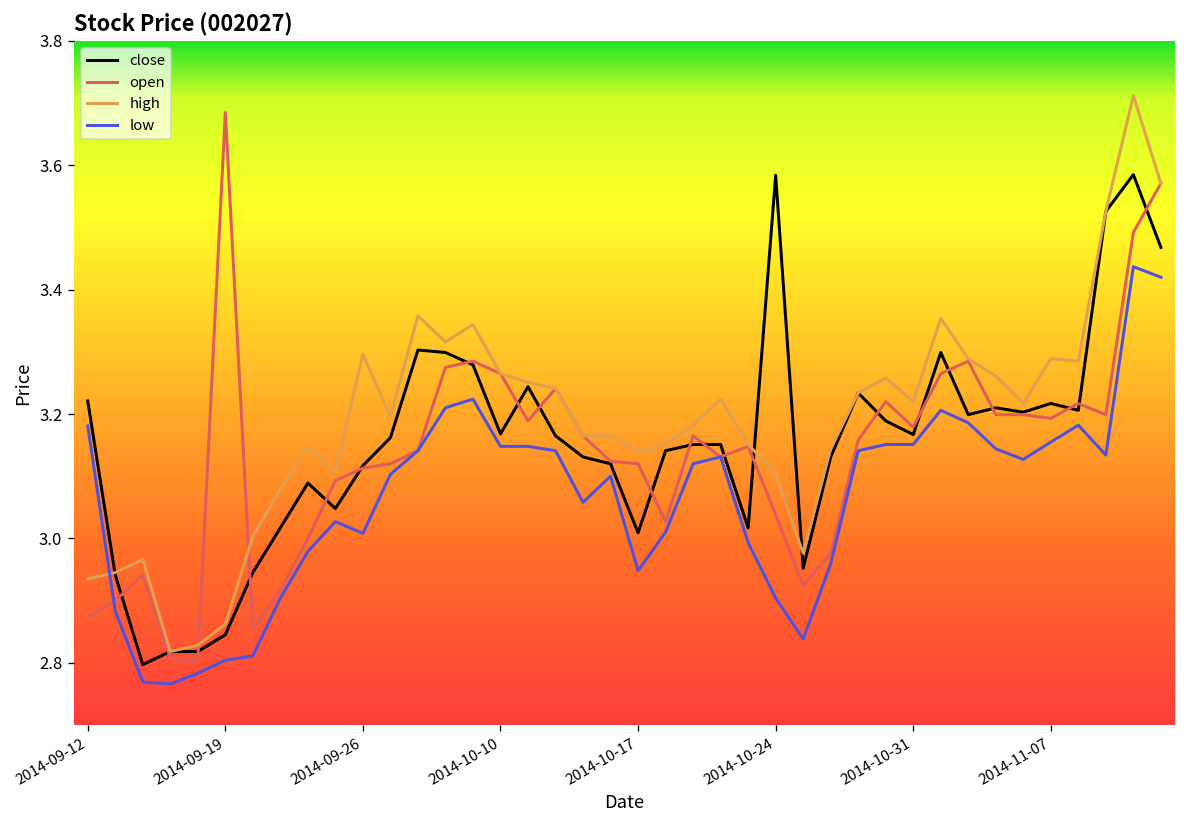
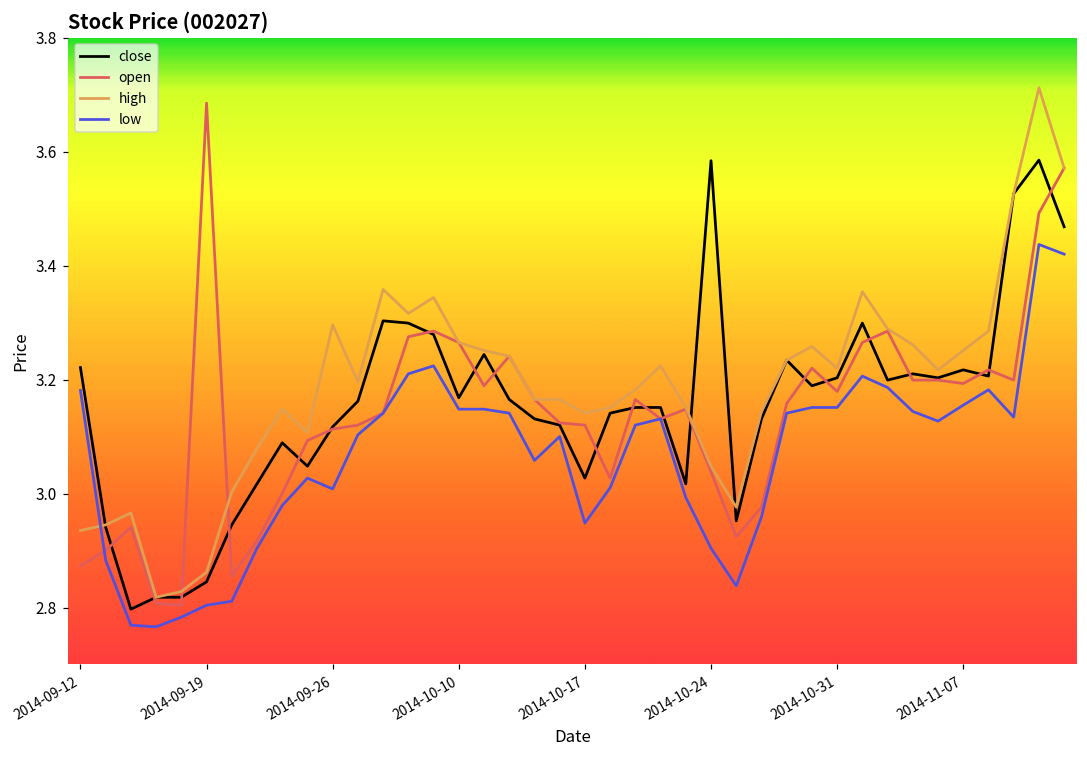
close, 2014-10-17: 3.01 -> 3.03
high, 2014-10-24: 3.10 -> 3.05
close, 2014-10-31: 3.17 -> 3.20
high, 2014-11-07: 3.29 -> 3.25
